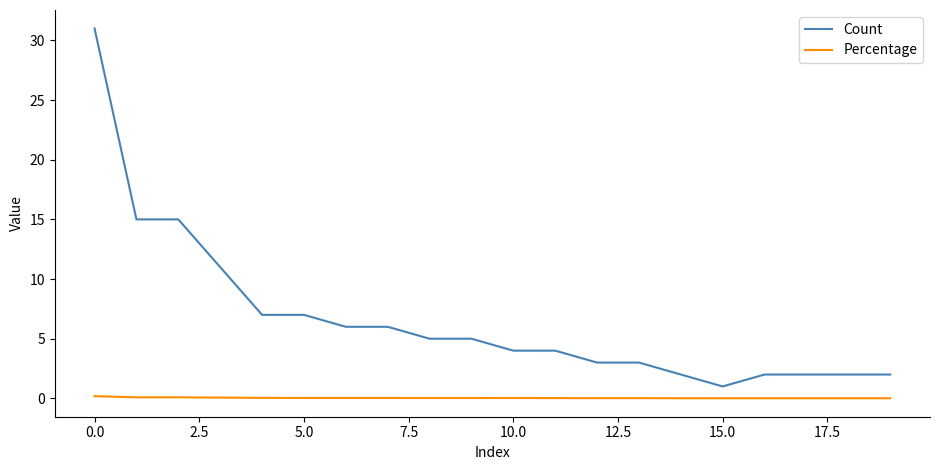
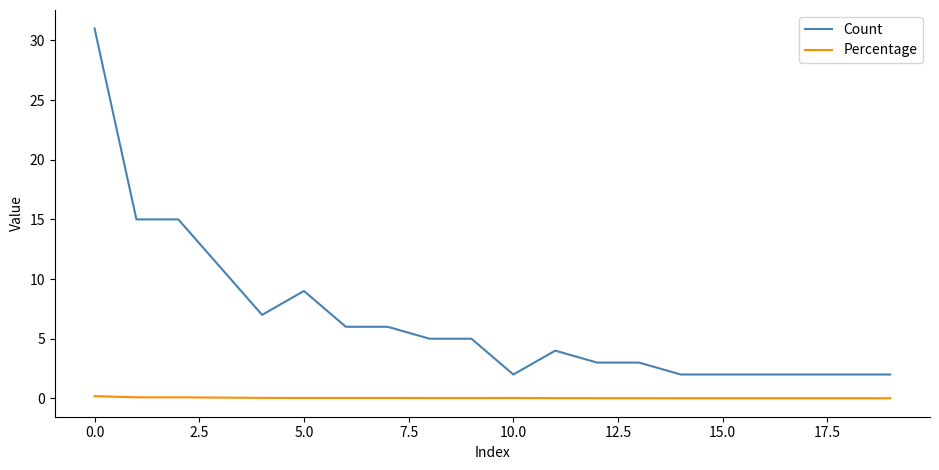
Count, 5.0: 7 -> 9
Count, 10.0: 4 -> 2
Count, 15.0: 1 -> 2
